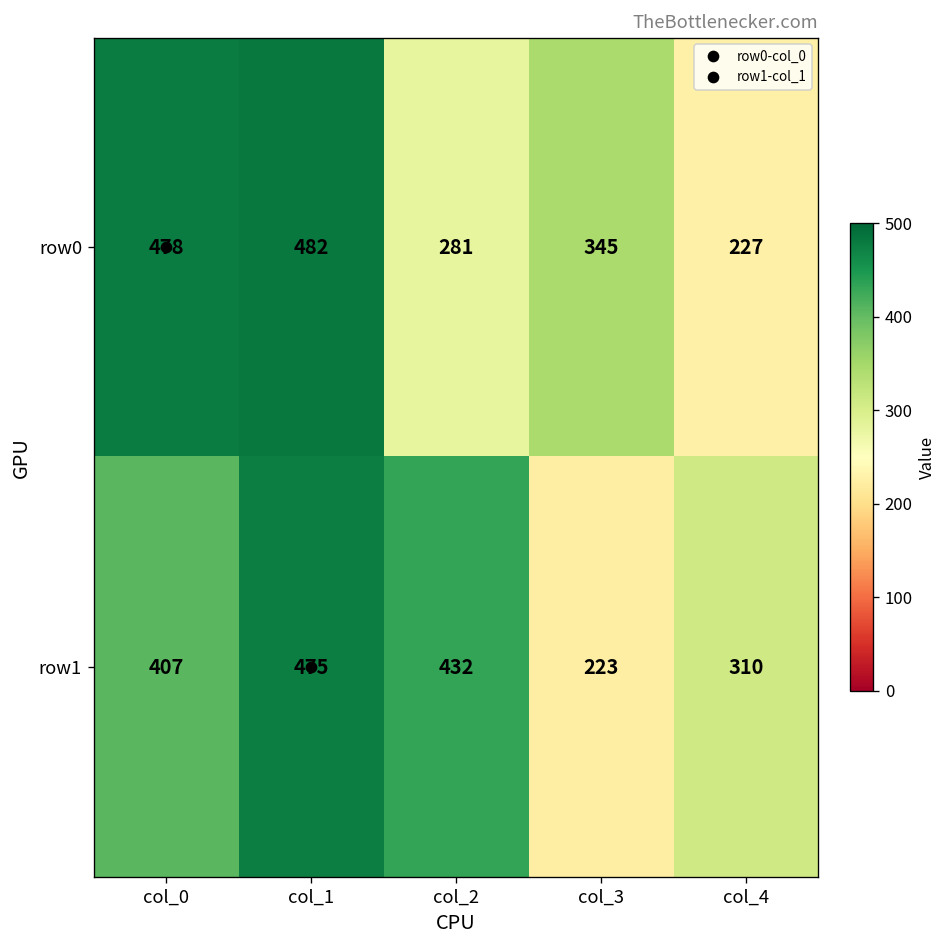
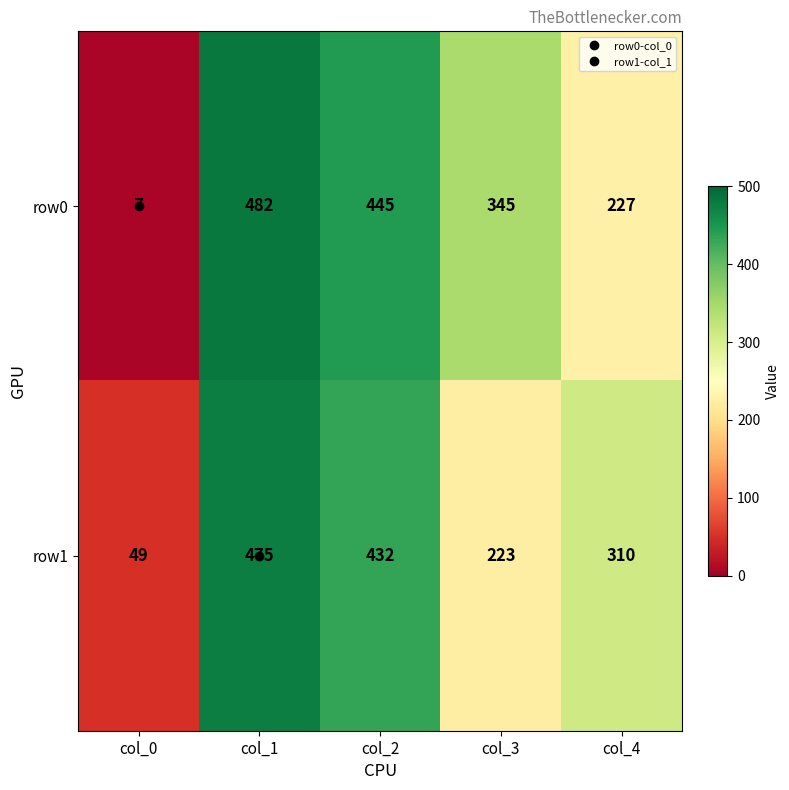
row0, col_0: 478 -> 7
row0, col_2: 281 -> 445
row1, col_0: 407 -> 49
